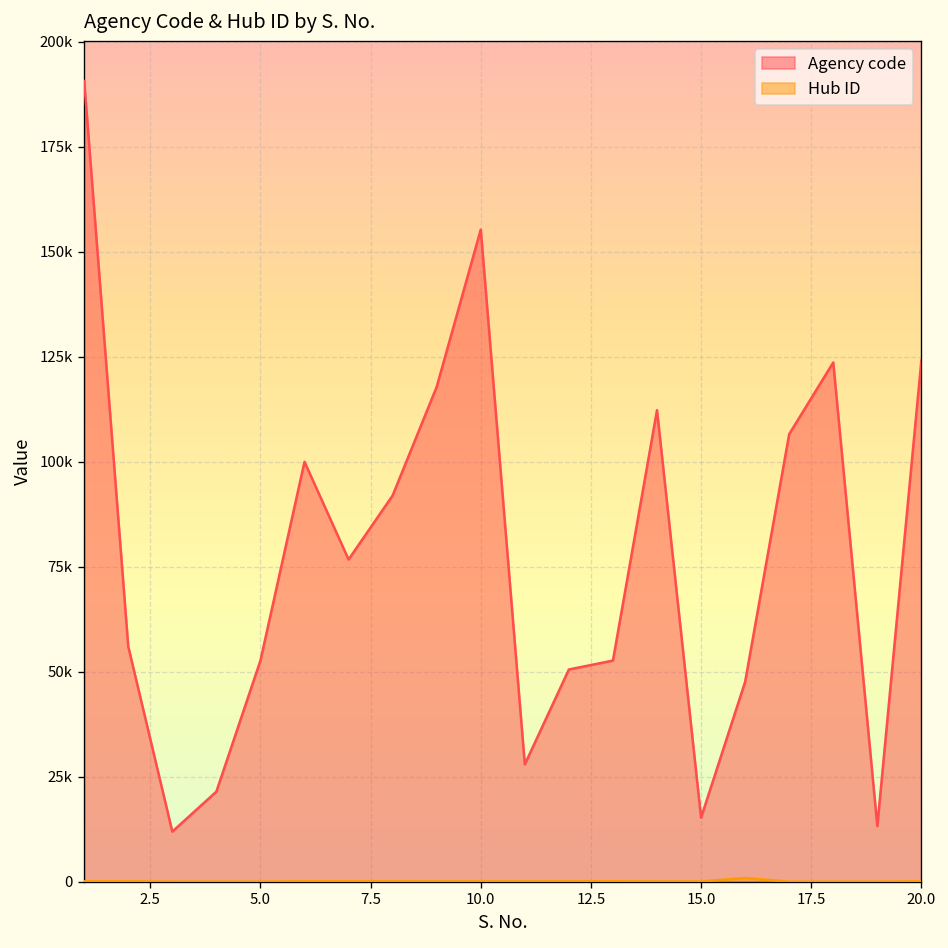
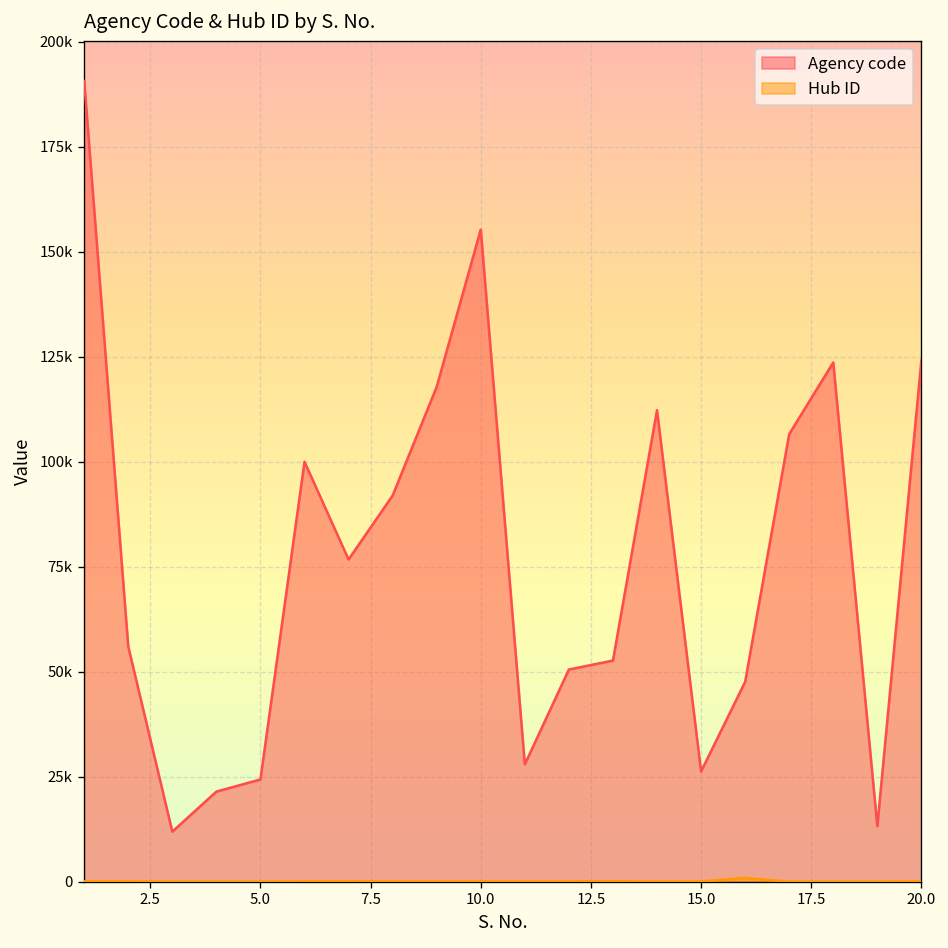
Agency code, 5.0: 53000 -> 24000
Agency code, 15.0: 15000 -> 26000
